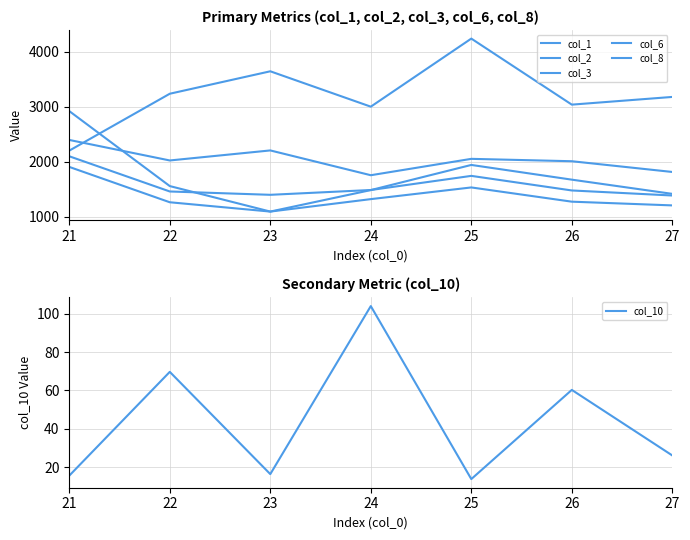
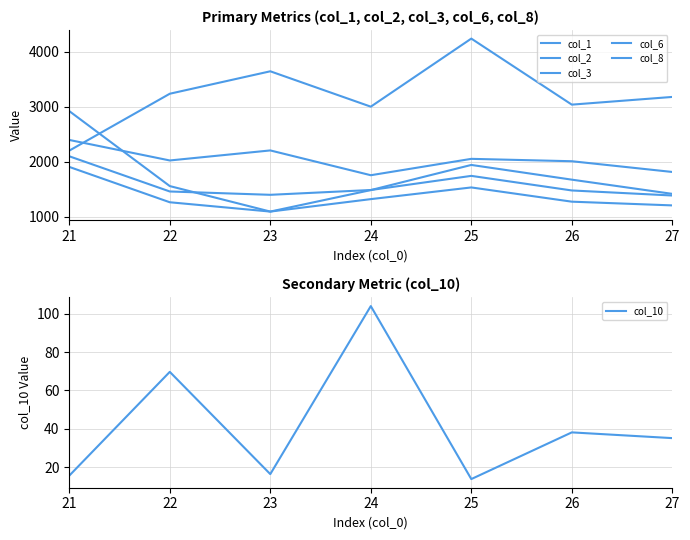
Secondary Metric (col_10), 26: 60 -> 38
Secondary Metric (col_10), 27: 26 -> 35
